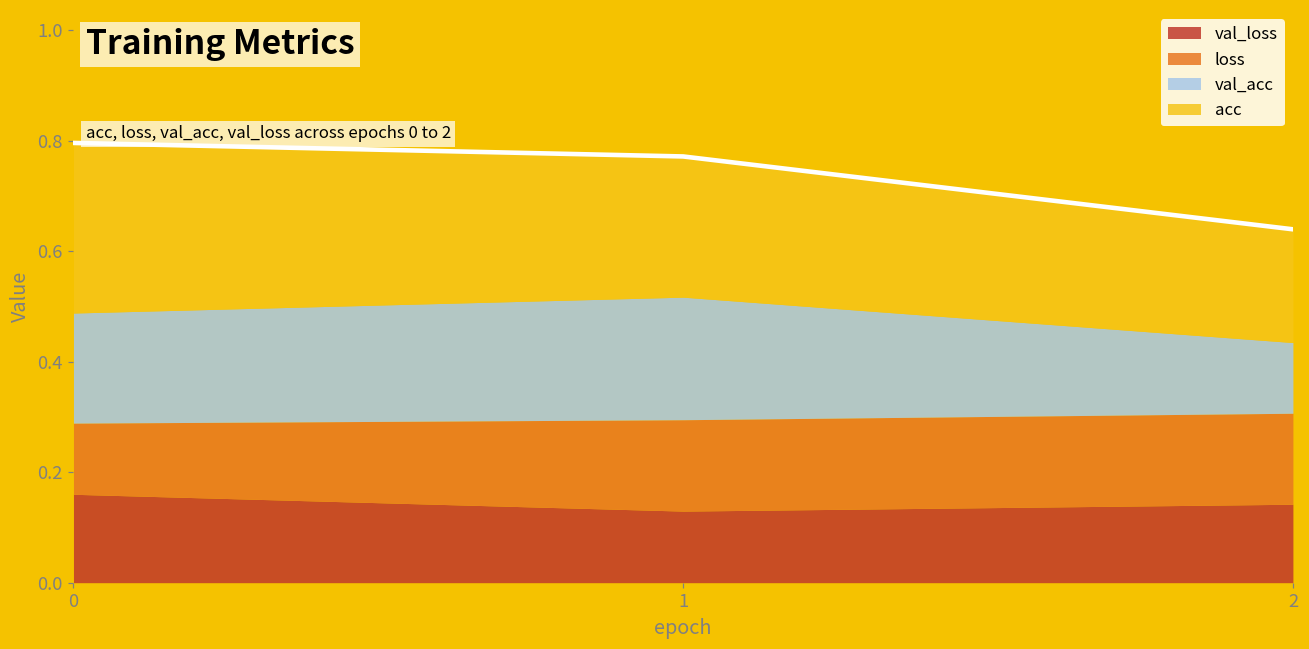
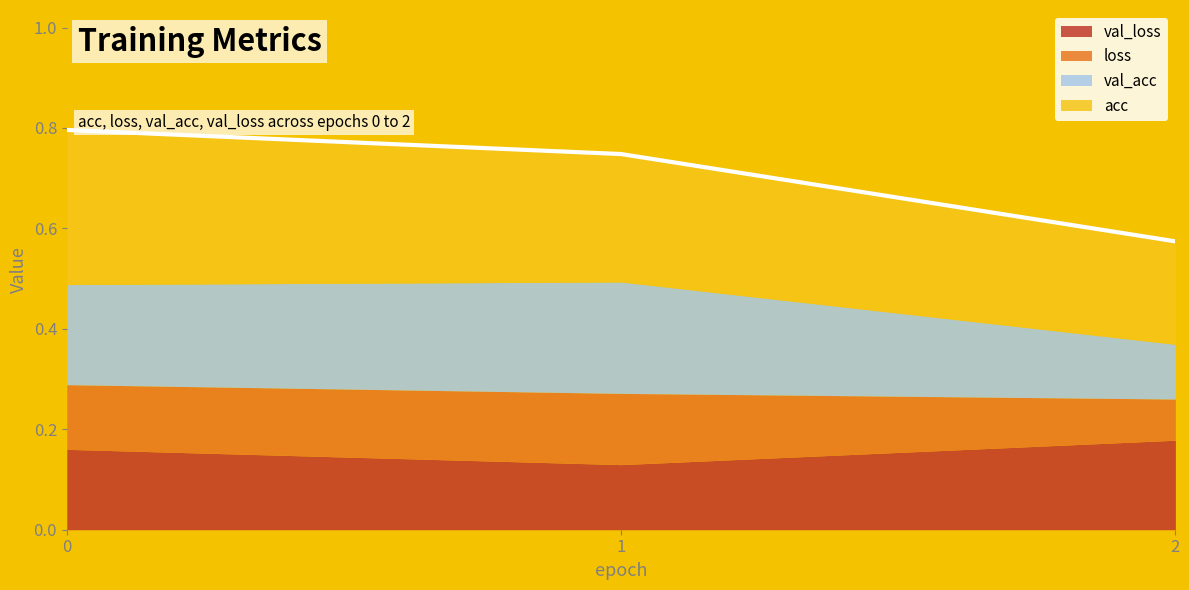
loss, 1: 0.17 -> 0.14
val_loss, 2: 0.14 -> 0.18
loss, 2: 0.16 -> 0.08
val_acc, 2: 0.13 -> 0.11
